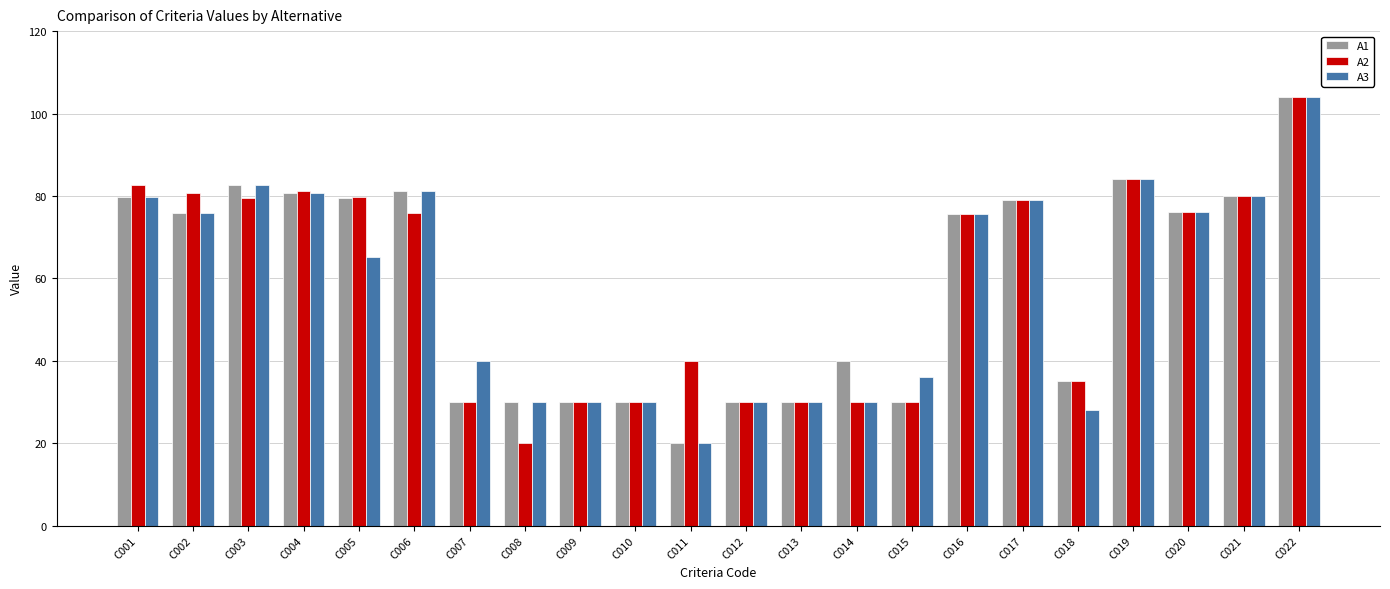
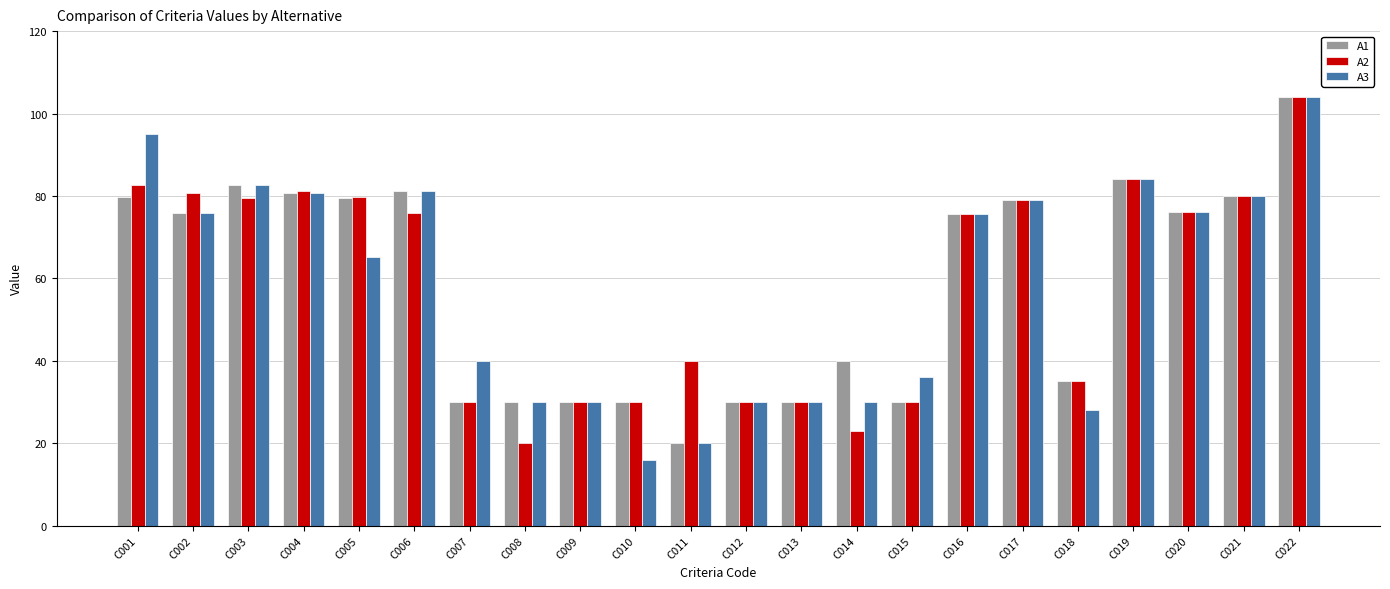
A3, C001: 80 -> 95
A3, C010: 30 -> 16
A2, C014: 30 -> 23
